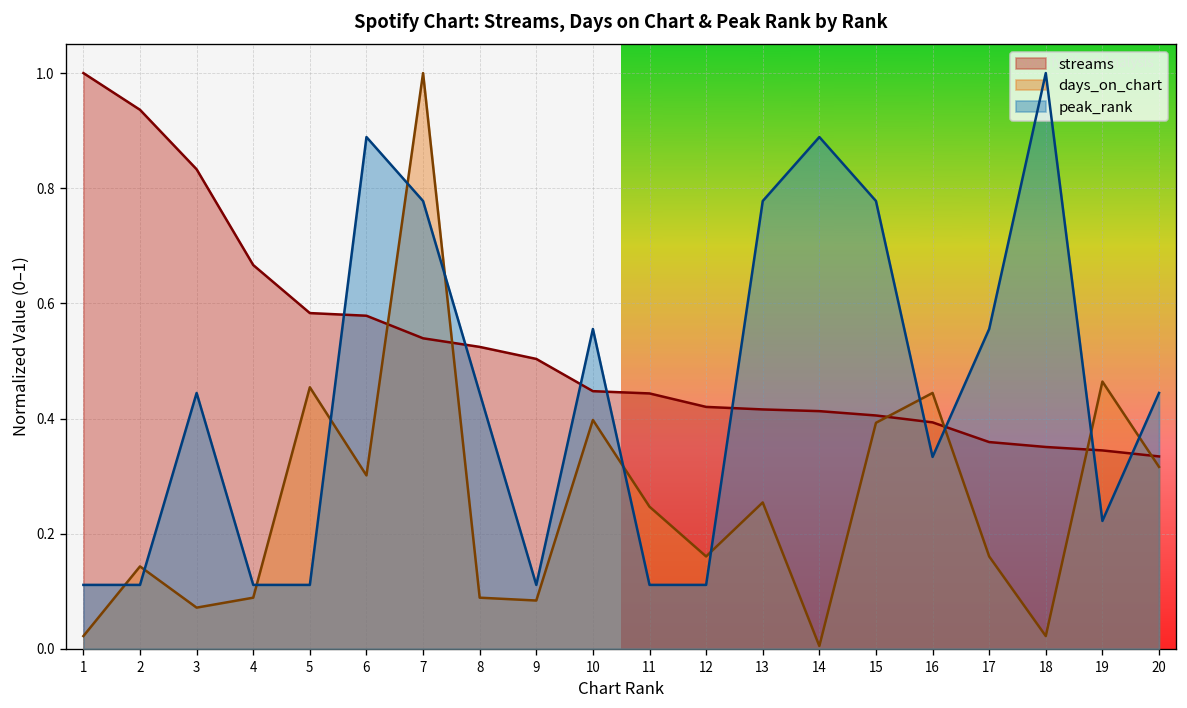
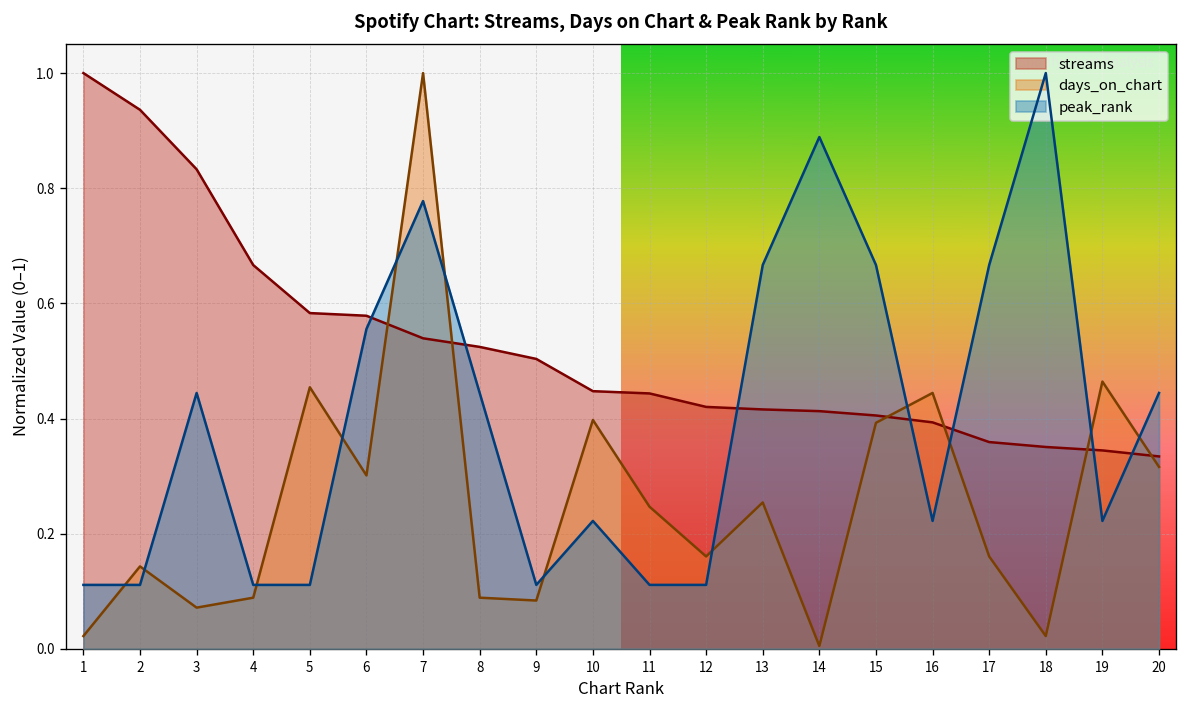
peak_rank, 6: 0.89 -> 0.56
peak_rank, 10: 0.56 -> 0.22
peak_rank, 13: 0.78 -> 0.67
peak_rank, 15: 0.78 -> 0.67
peak_rank, 16: 0.33 -> 0.22
peak_rank, 17: 0.56 -> 0.67
